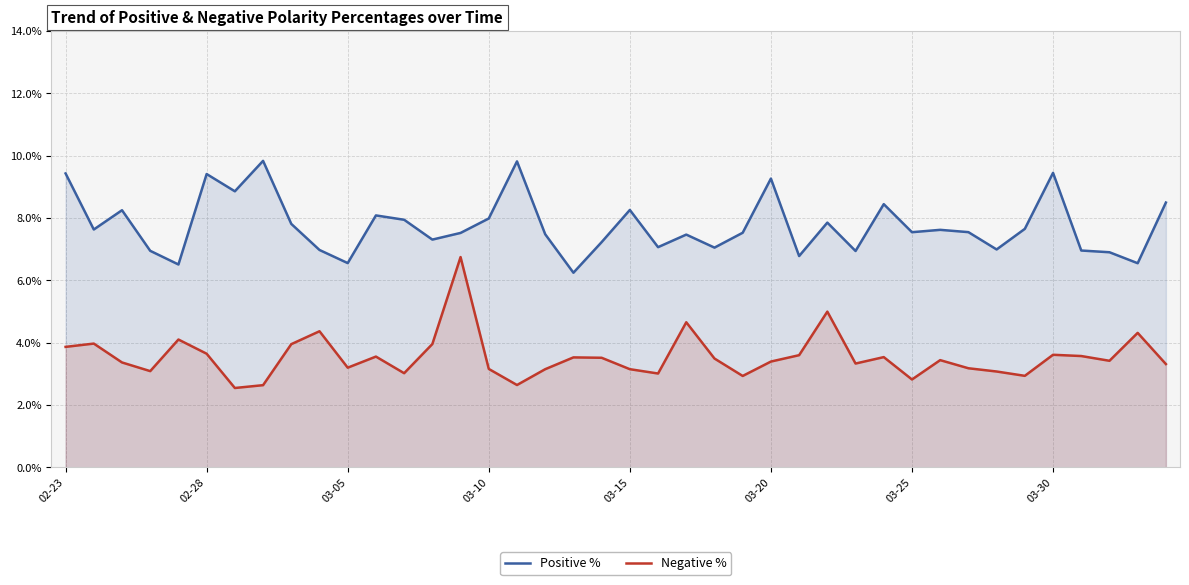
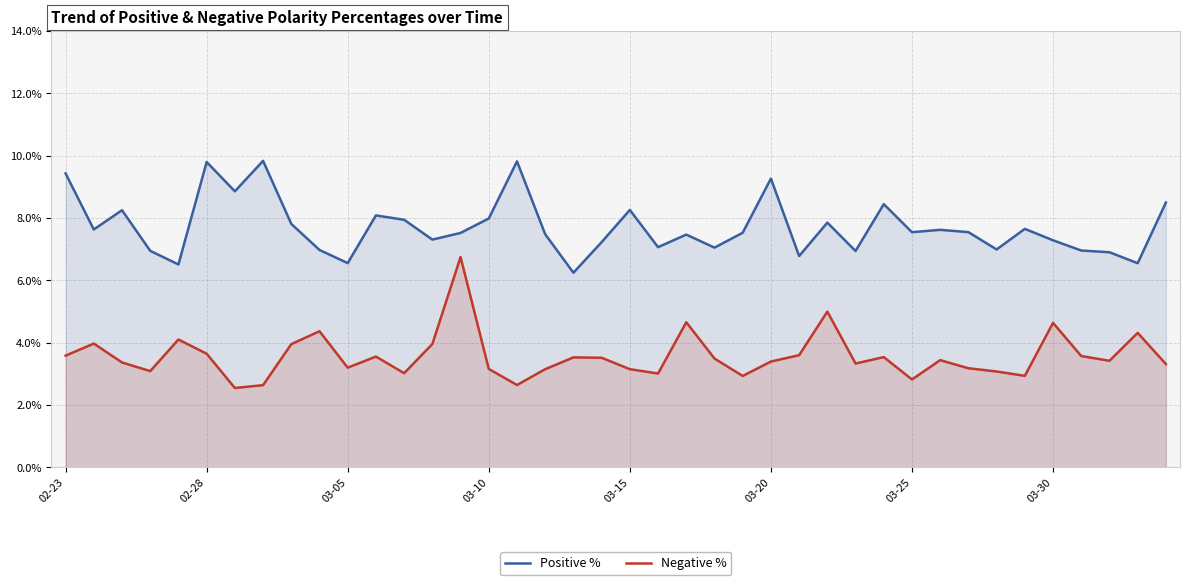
Negative %, 02-23: 3.9% -> 3.6%
Positive %, 02-28: 9.4% -> 9.8%
Positive %, 03-30: 9.4% -> 7.3%
Negative %, 03-30: 3.6% -> 4.6%
